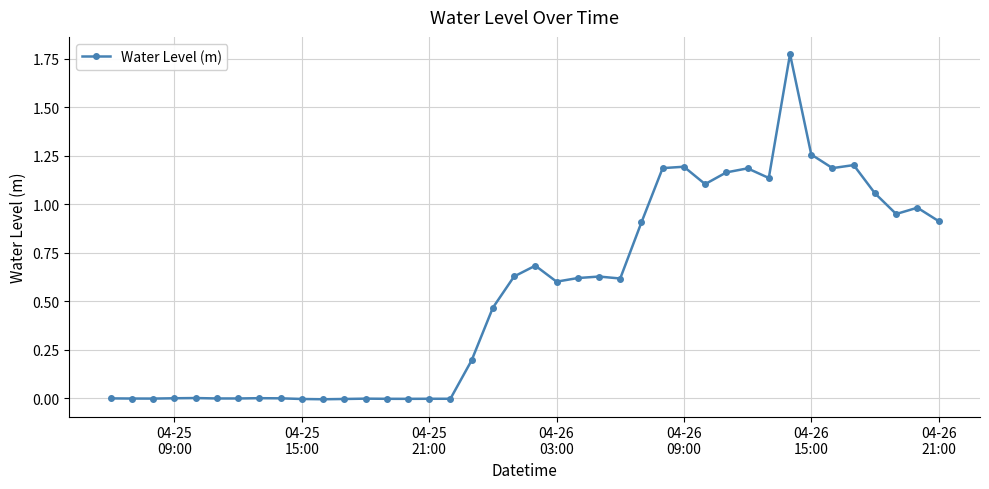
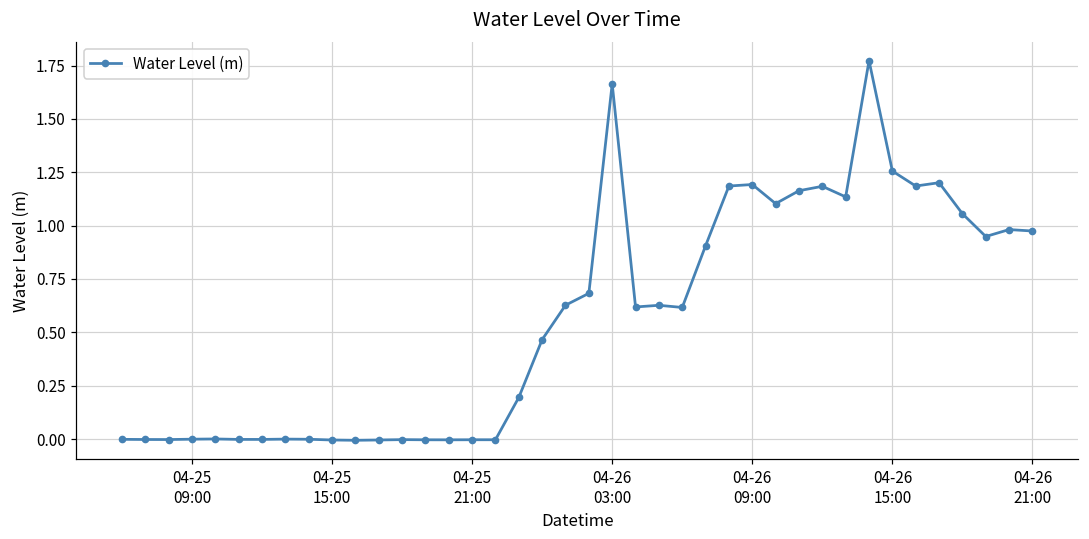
04-26 03:00: 0.60 -> 1.66
04-26 21:00: 0.91 -> 0.97
